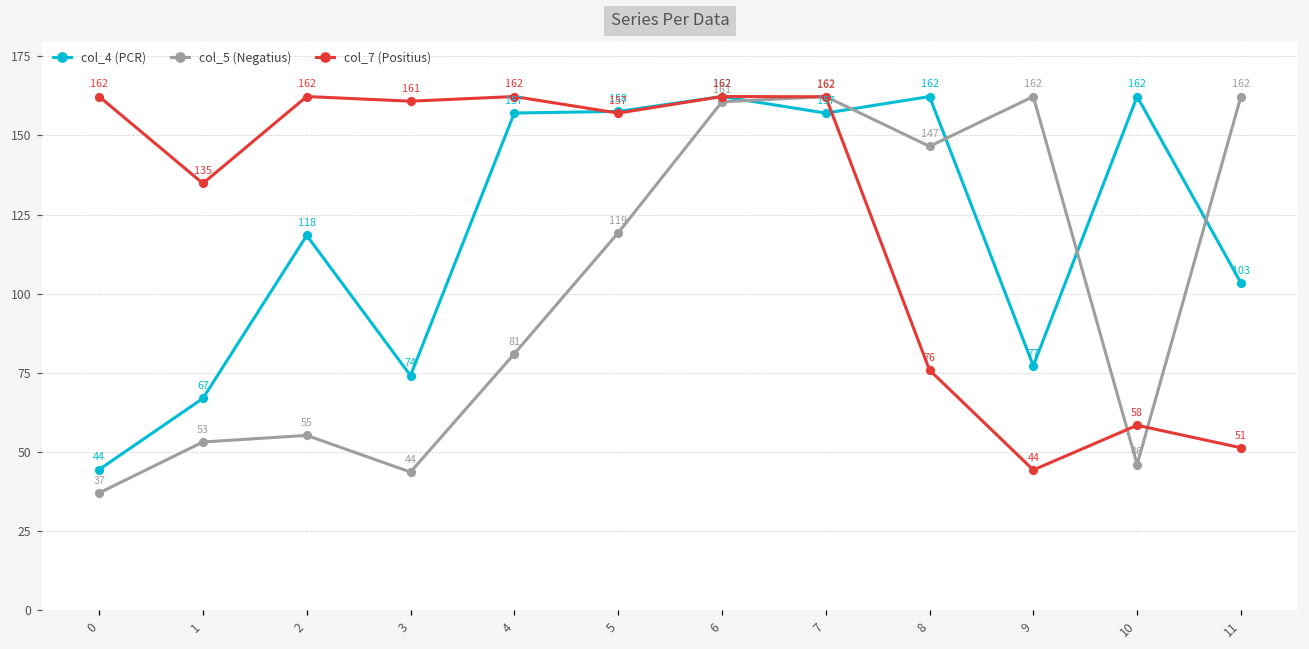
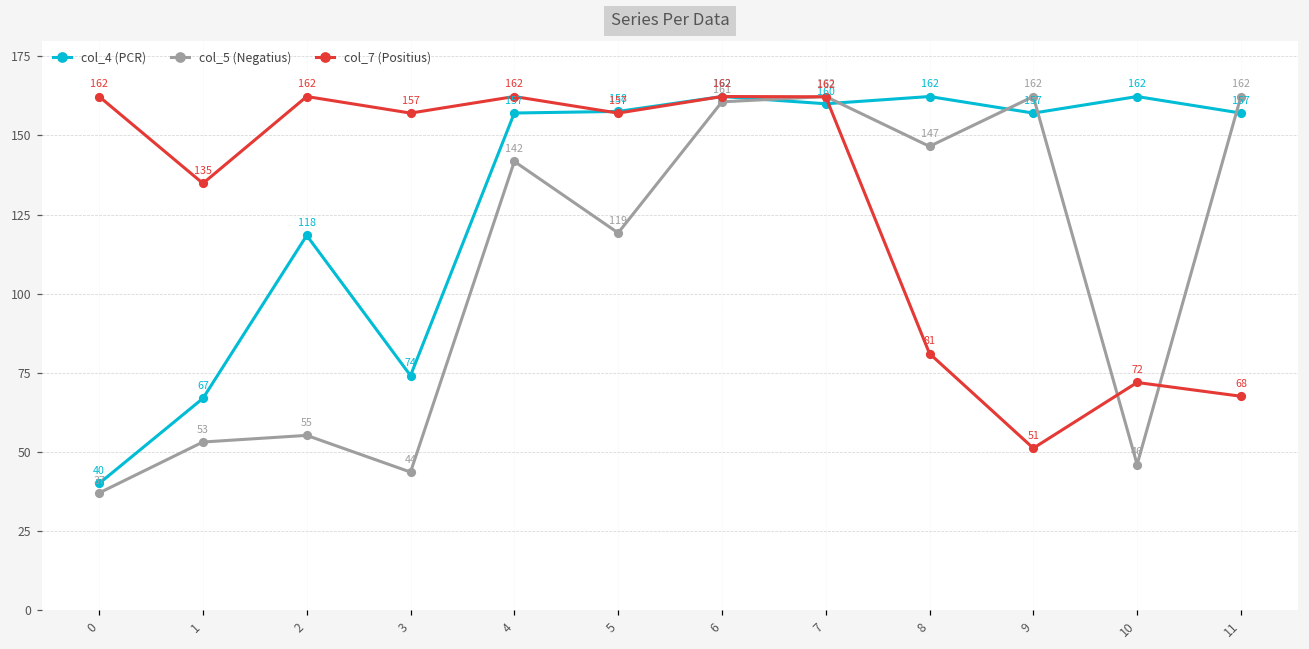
col_4 (PCR), 0: 44 -> 40
col_7 (Positius), 3: 161 -> 157
col_5 (Negatius), 4: 81 -> 142
col_4 (PCR), 7: 157 -> 160
col_7 (Positius), 8: 76 -> 81
col_4 (PCR), 9: 77 -> 157
col_7 (Positius), 9: 44 -> 51
col_7 (Positius), 10: 58 -> 72
col_4 (PCR), 11: 103 -> 157
col_7 (Positius), 11: 51 -> 68
